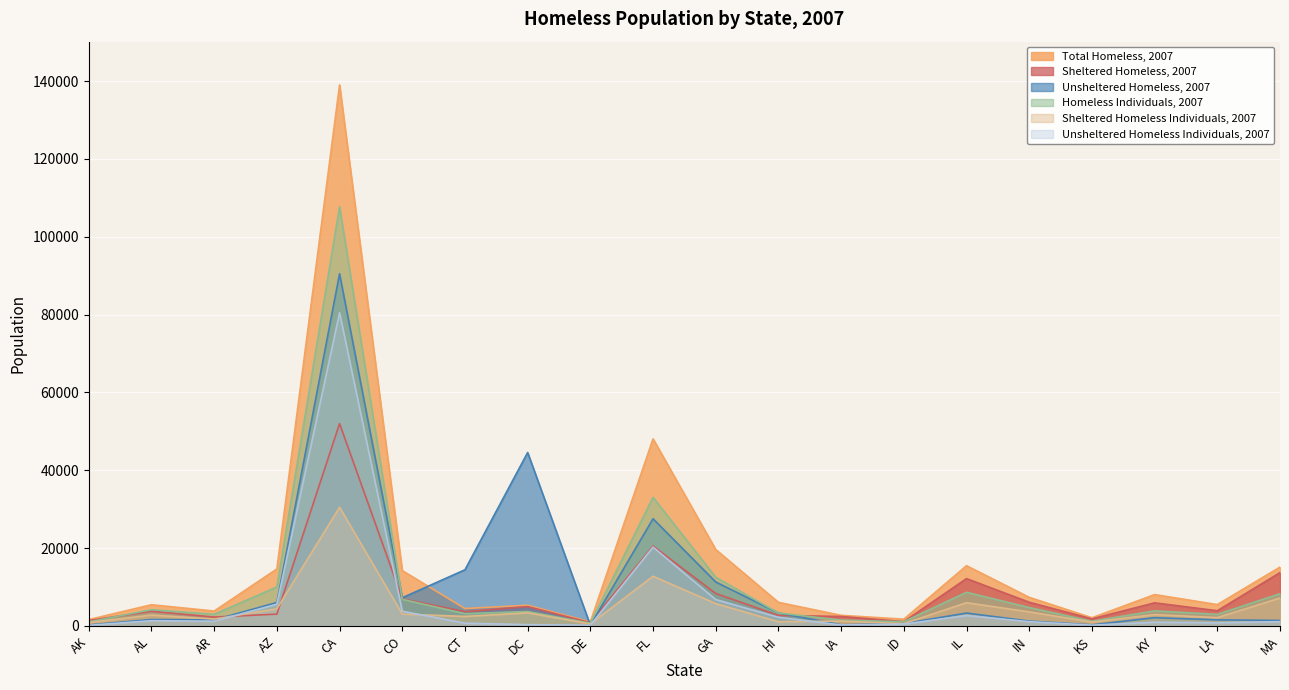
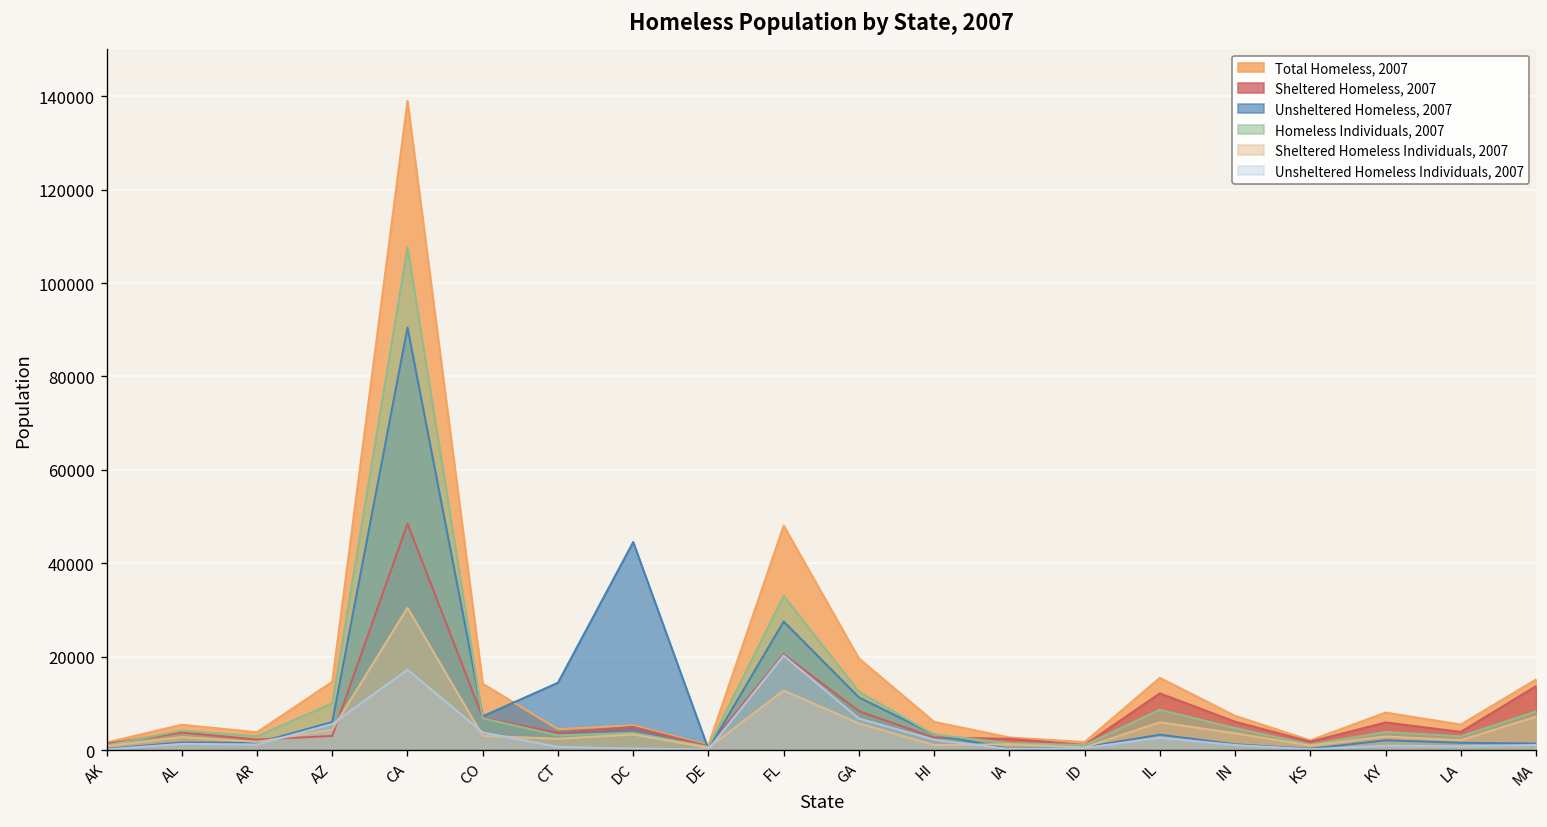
Sheltered Homeless, 2007, CA: 52000 -> 49000
Unsheltered Homeless Individuals, 2007, CA: 80000 -> 17000
